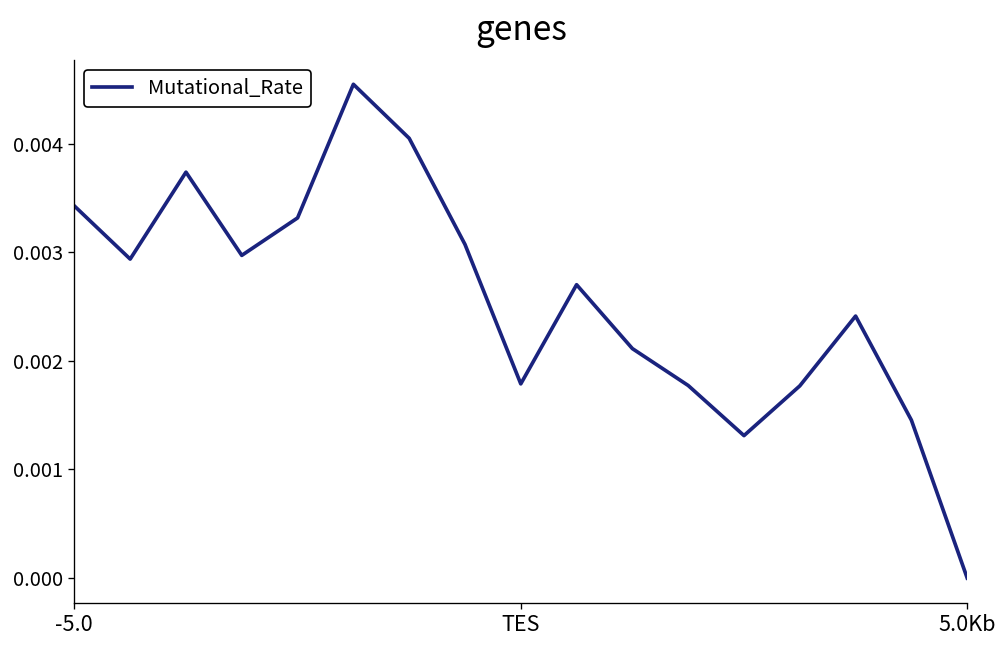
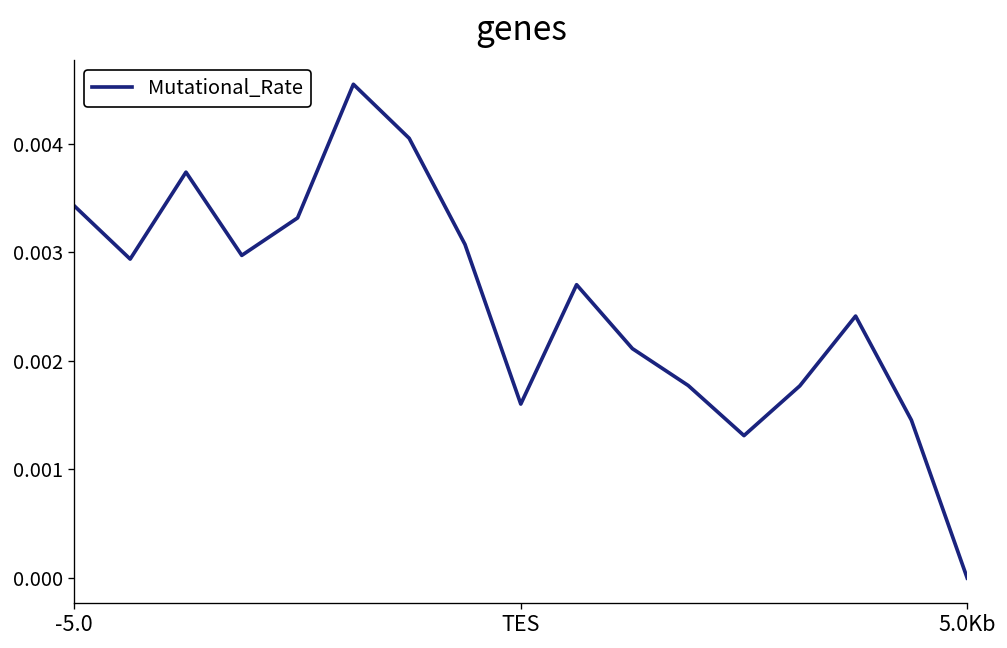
TES: 0.0018 -> 0.0016
